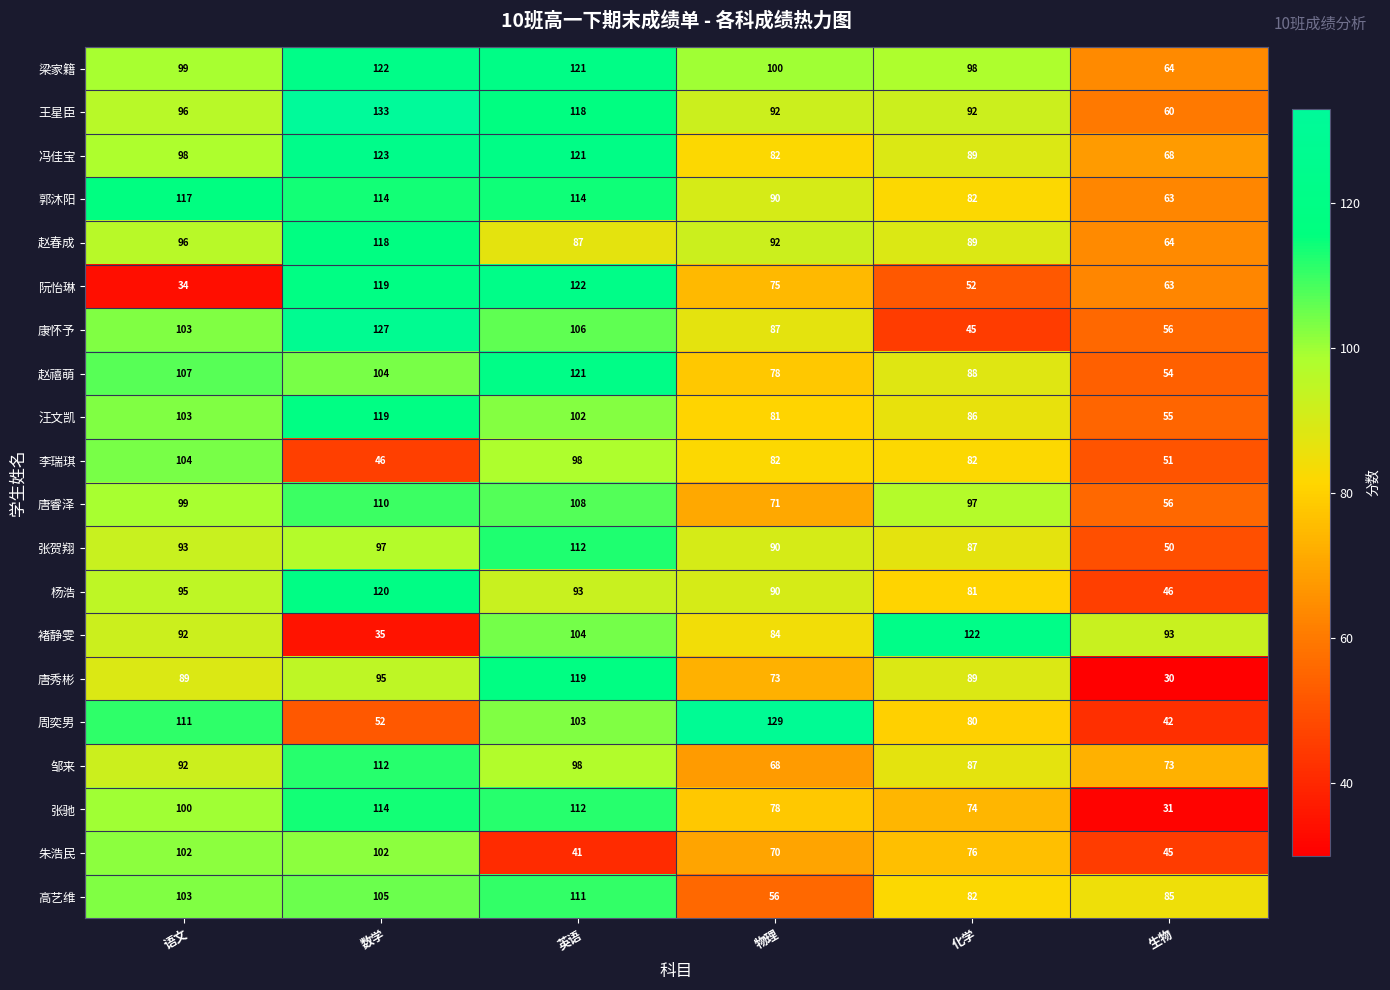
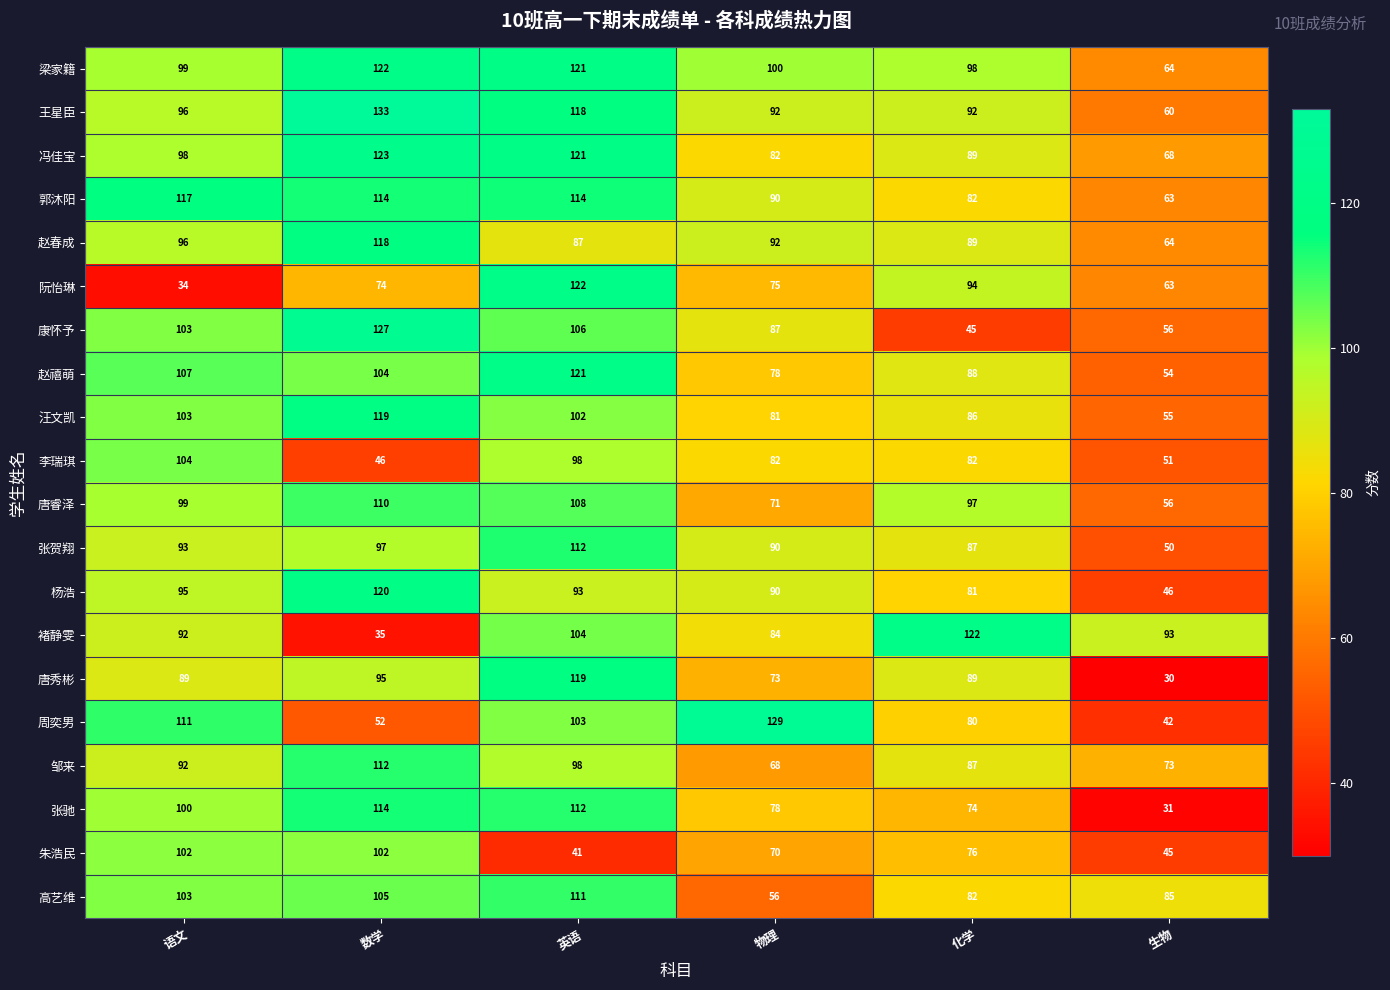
阮怡琳, 数学: 119 -> 74
阮怡琳, 化学: 52 -> 94
